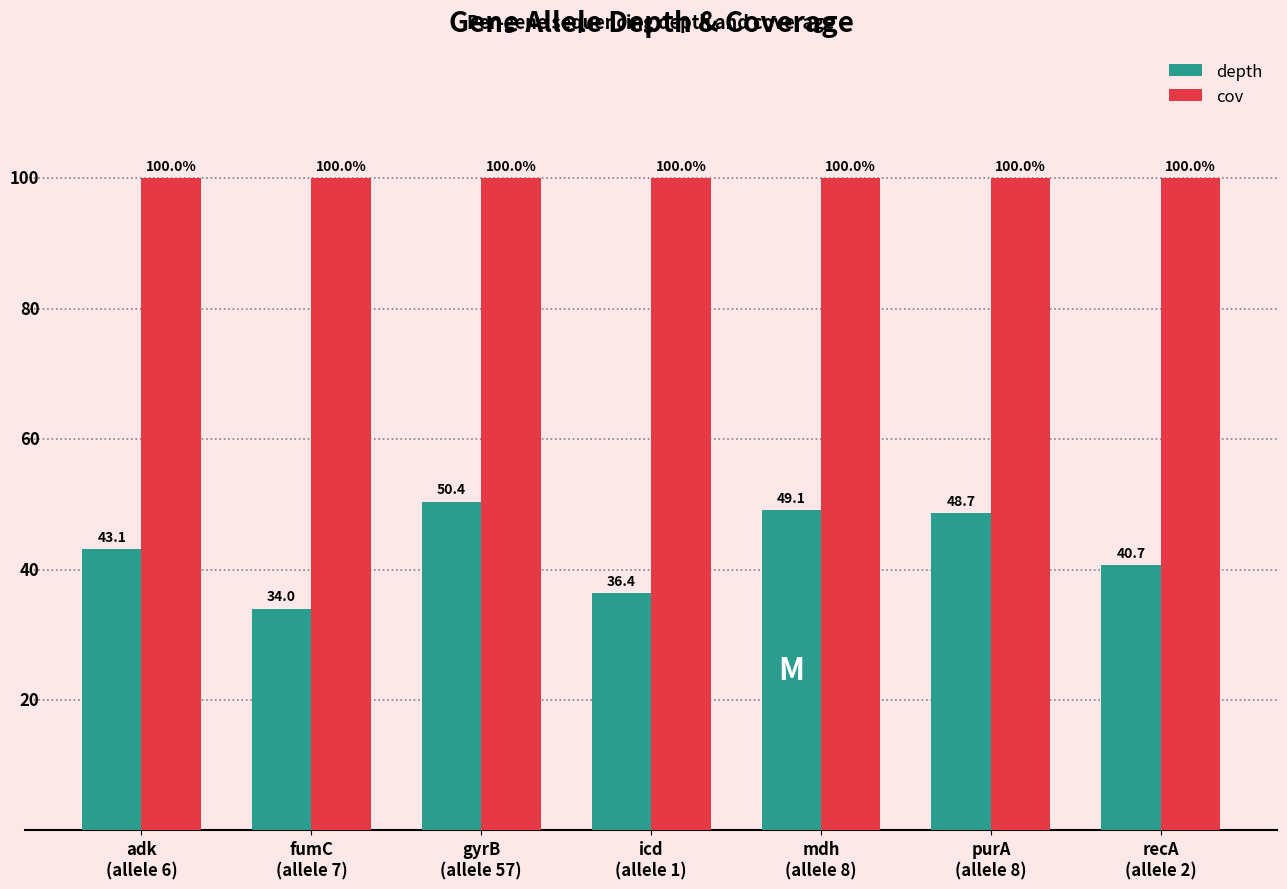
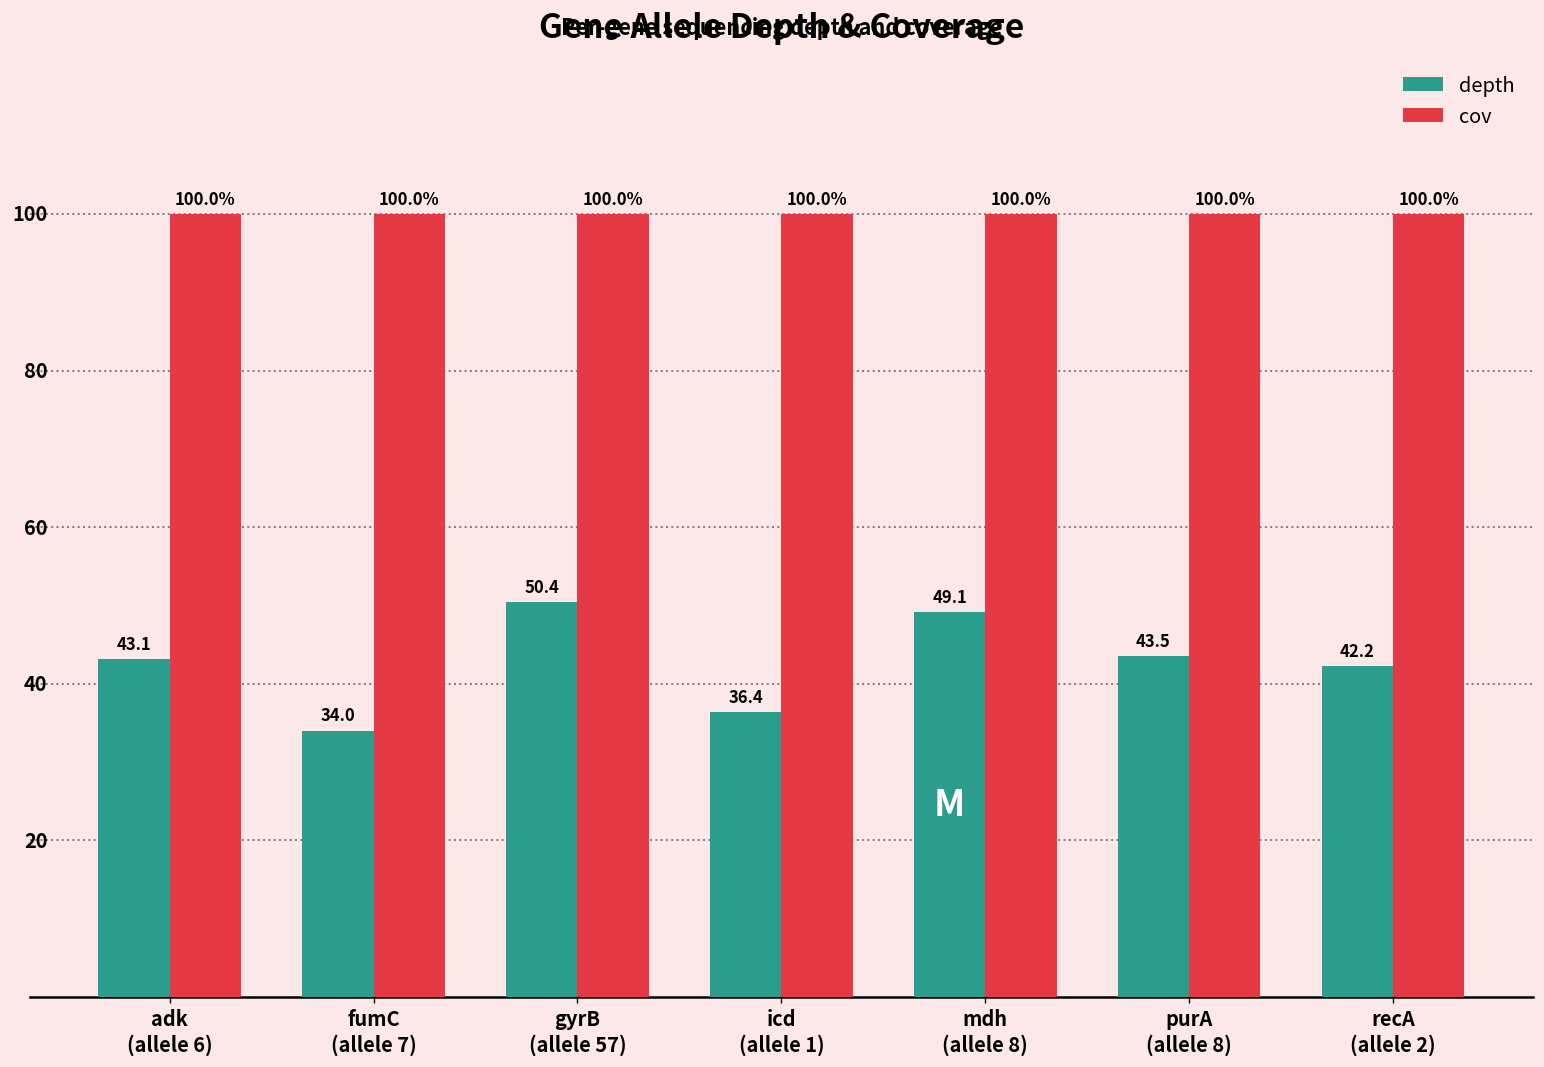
depth, purA (allele 8): 48.7 -> 43.5
depth, recA (allele 2): 40.7 -> 42.2
